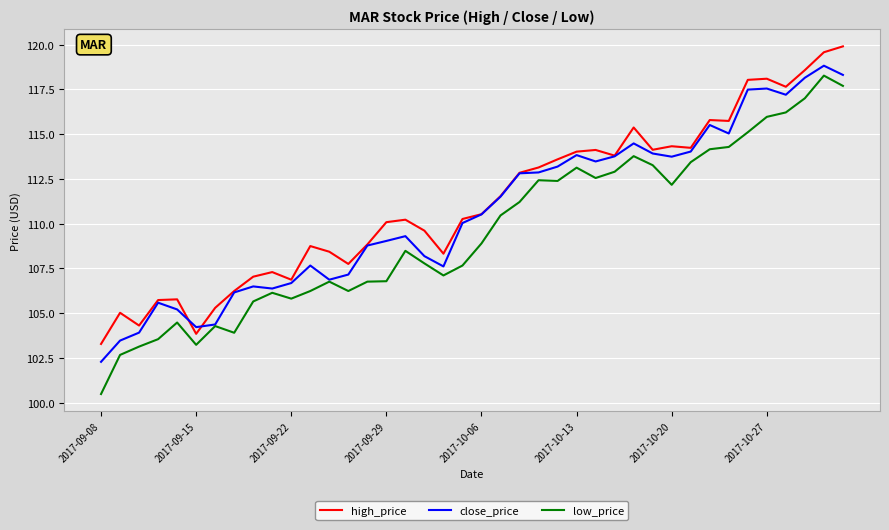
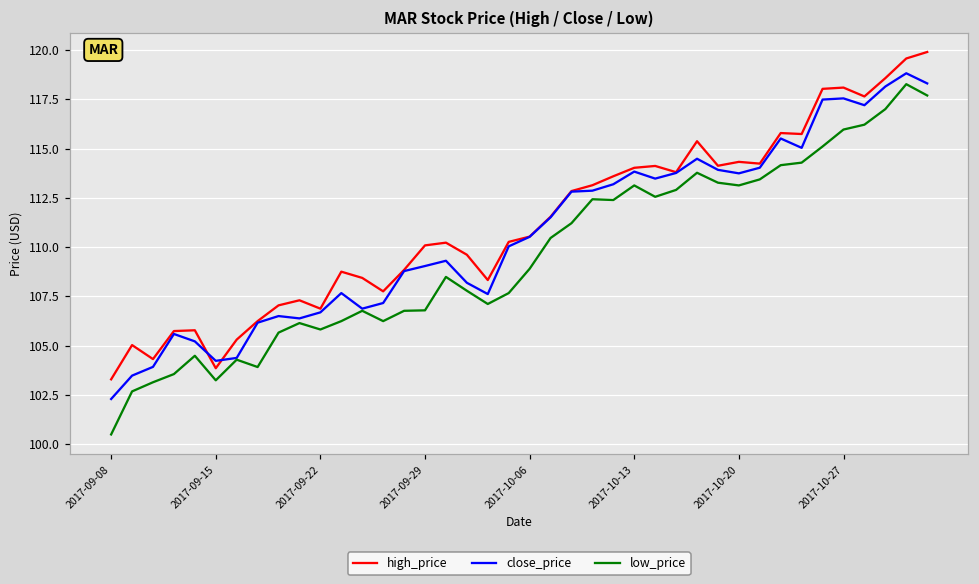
low_price, 2017-10-20: 112.2 -> 113.1
